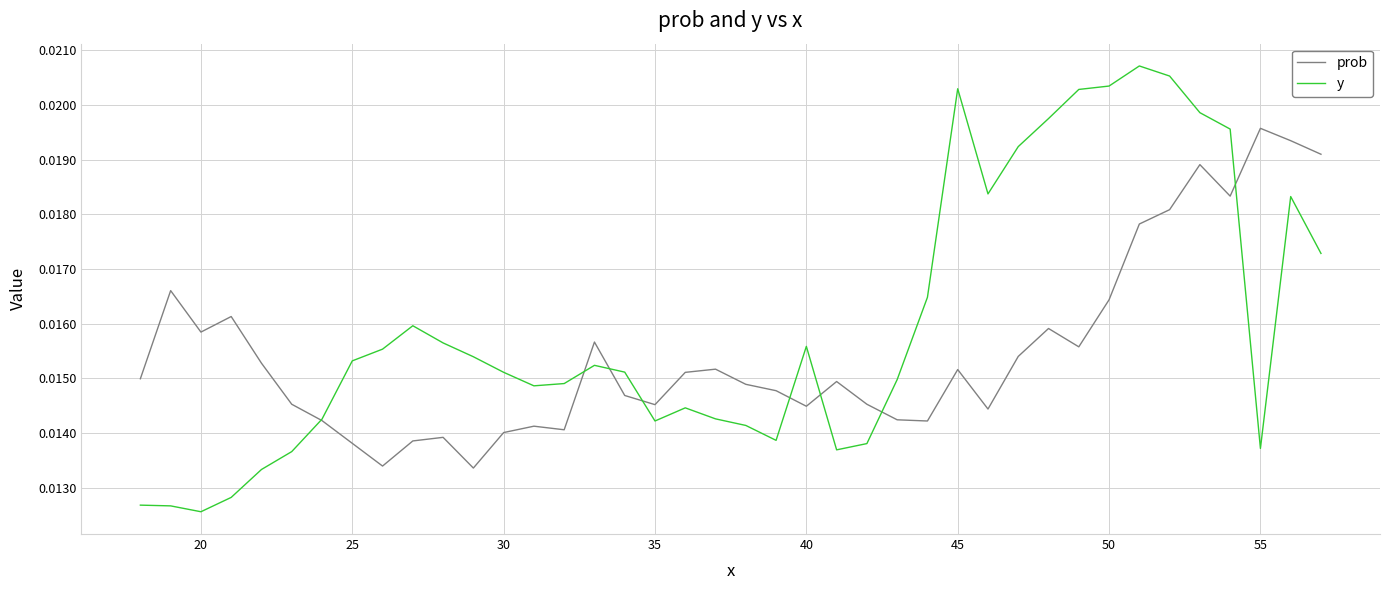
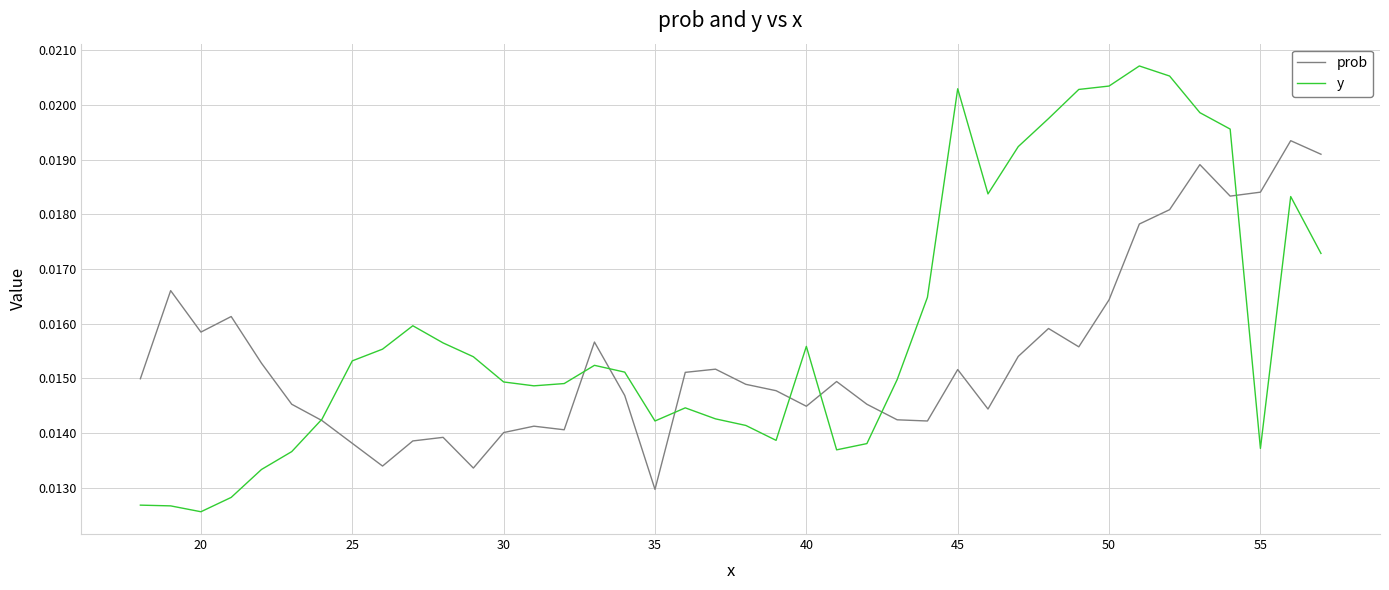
y, 30: 0.0151 -> 0.0149
prob, 35: 0.0145 -> 0.0130
prob, 55: 0.0196 -> 0.0184
